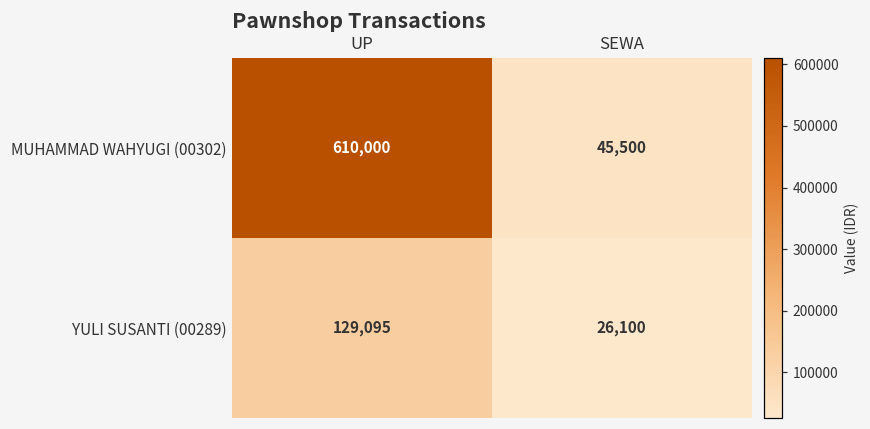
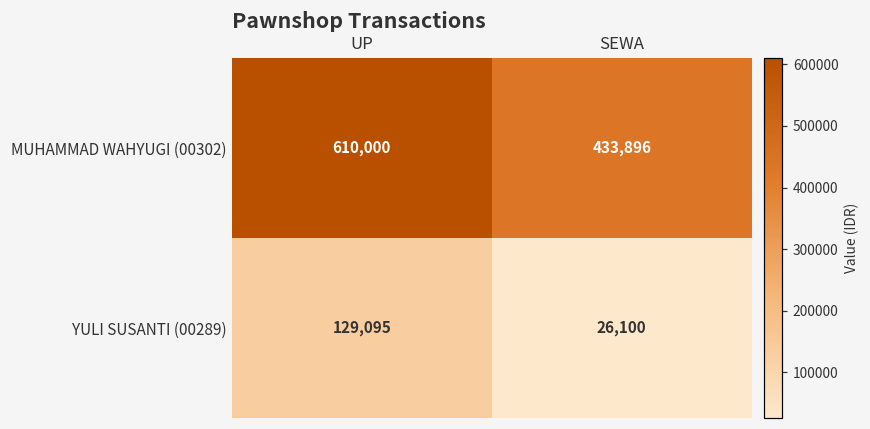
MUHAMMAD WAHYUGI (00302), SEWA: 45,500 -> 433,896
